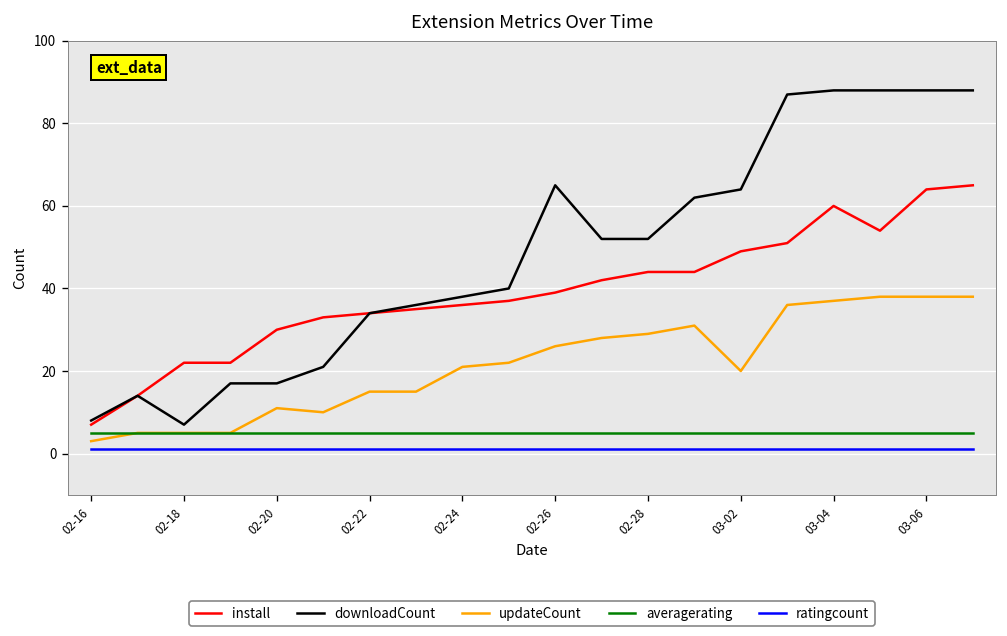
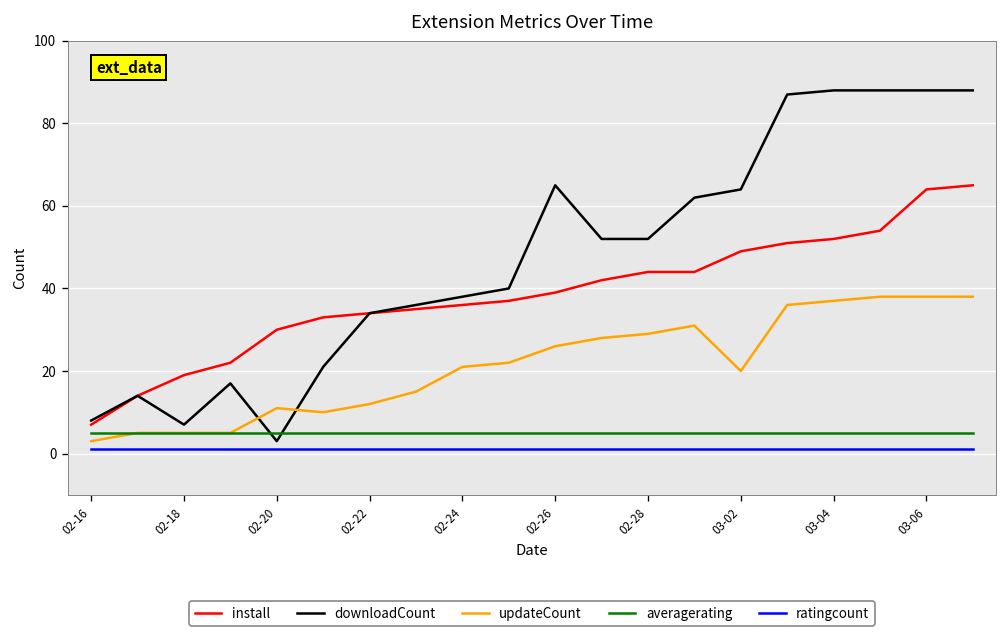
install, 02-18: 22 -> 19
downloadCount, 02-20: 17 -> 3
updateCount, 02-22: 15 -> 12
install, 03-04: 60 -> 52
